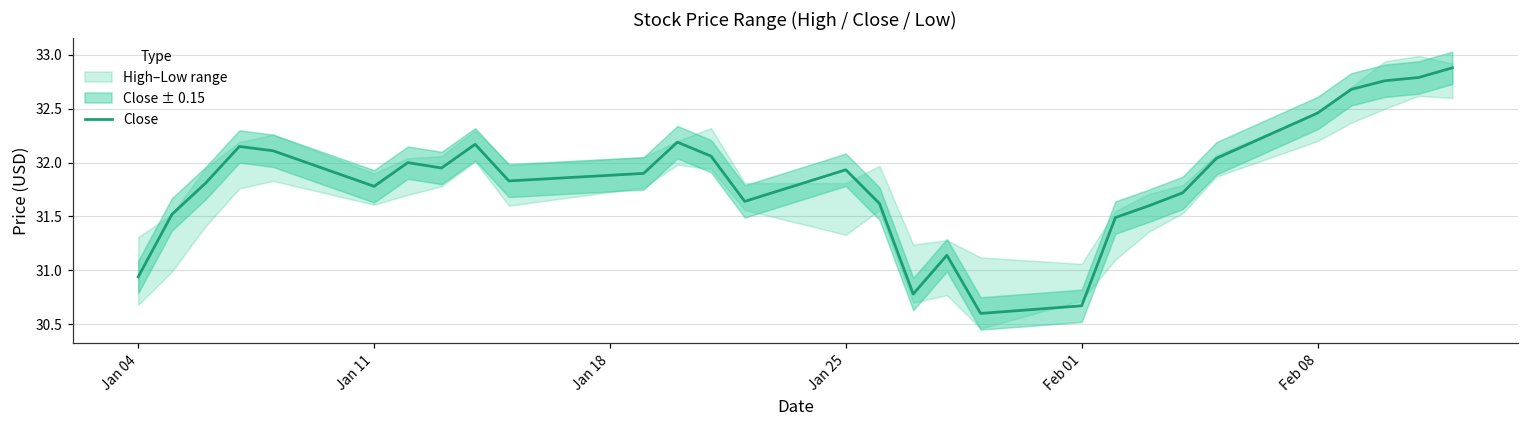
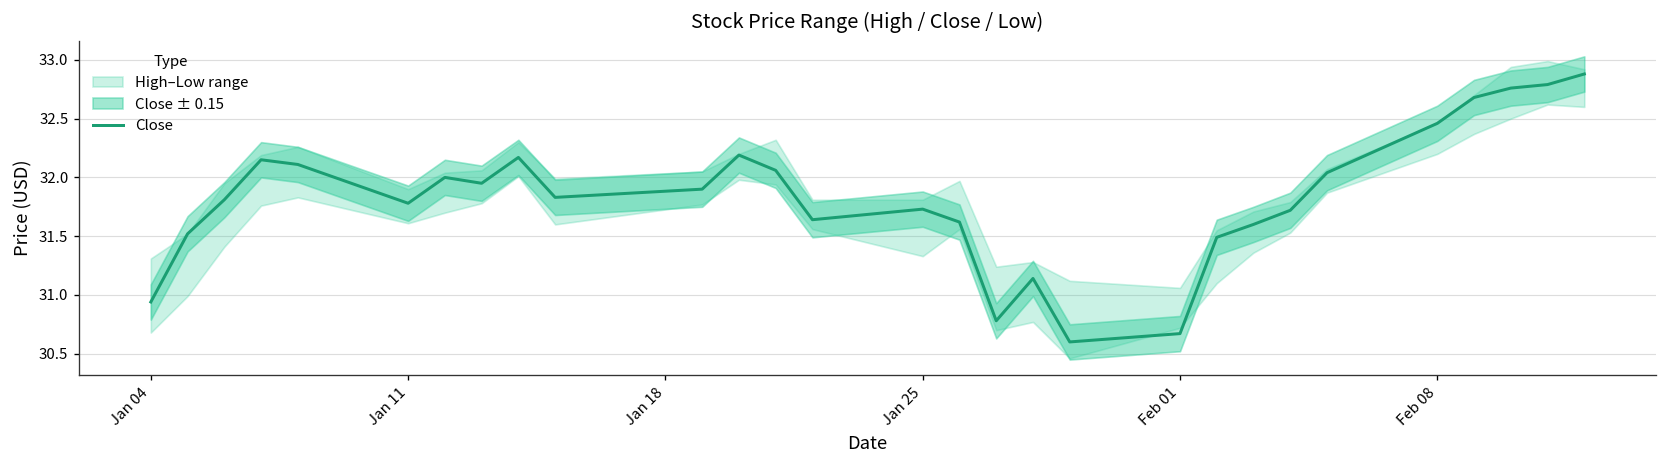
Close, Jan 25: 31.9 -> 31.7
